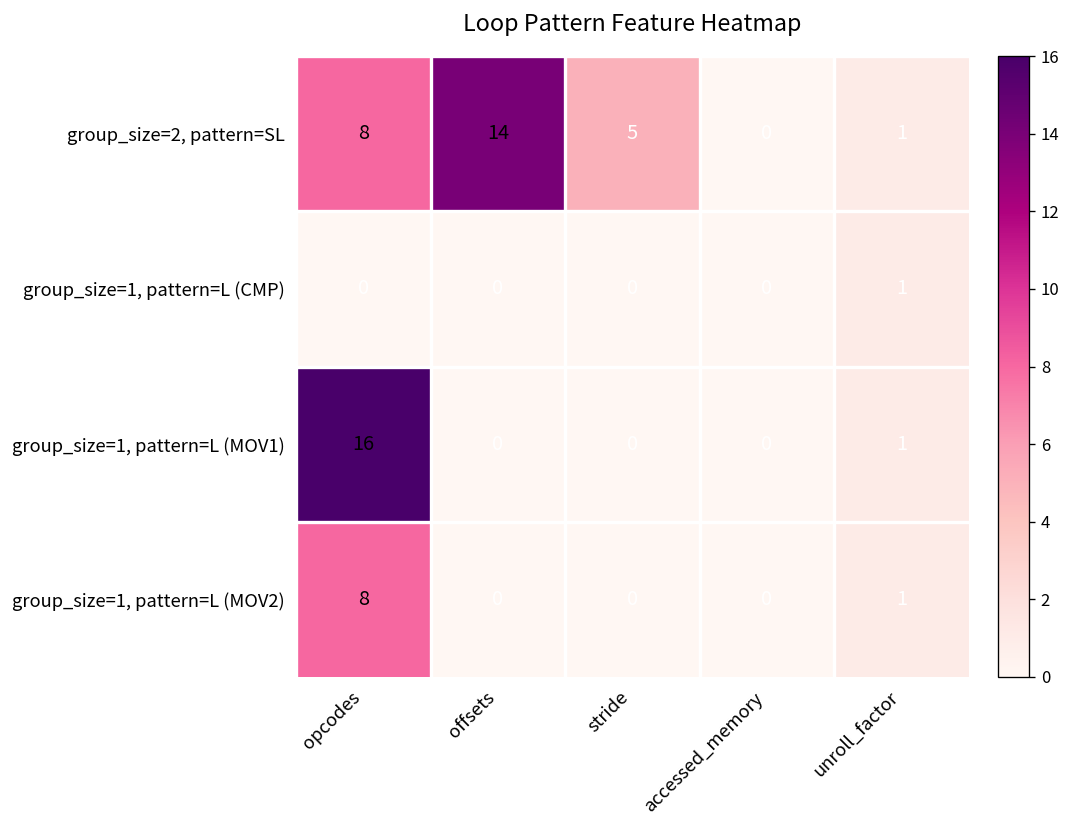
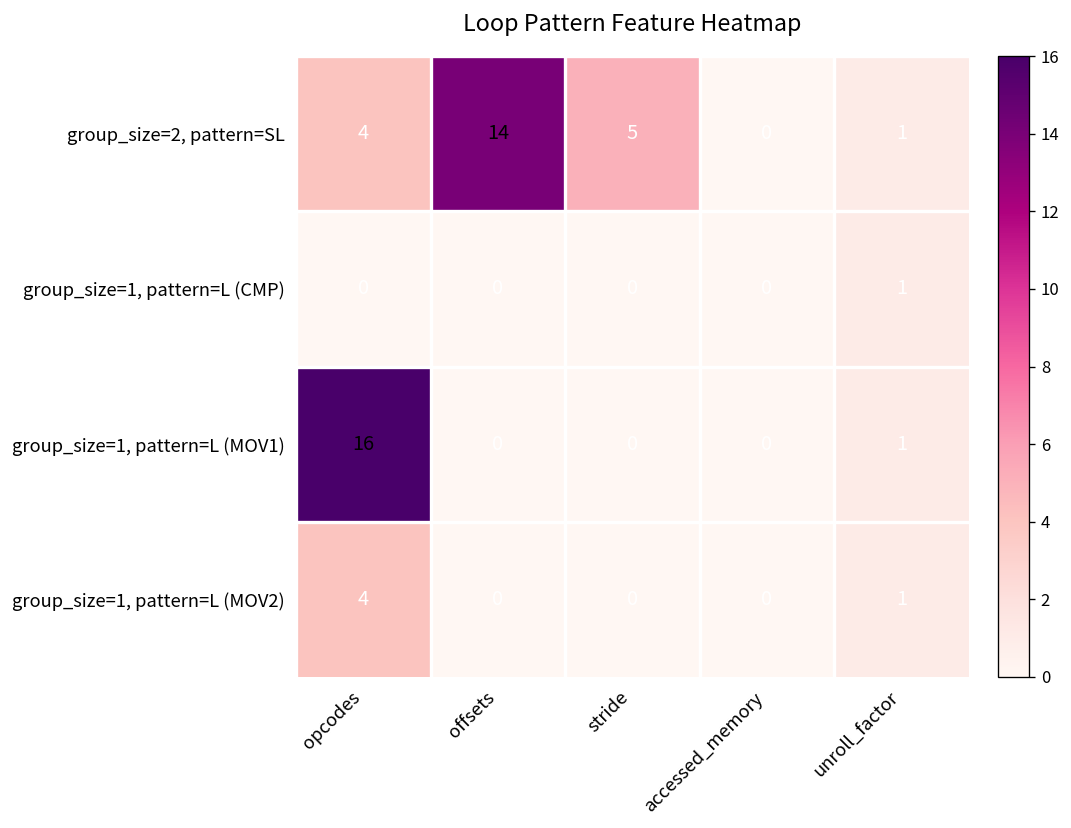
group_size=2, pattern=SL, opcodes: 8 -> 4
group_size=1, pattern=L (MOV2), opcodes: 8 -> 4
